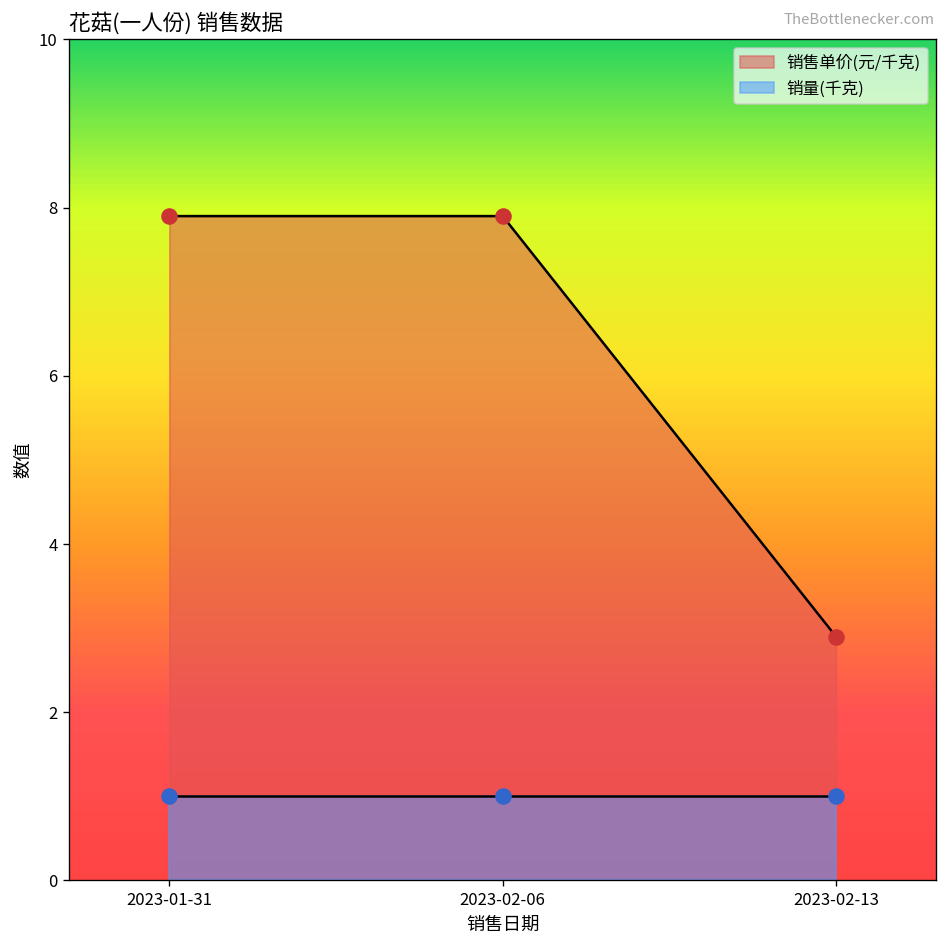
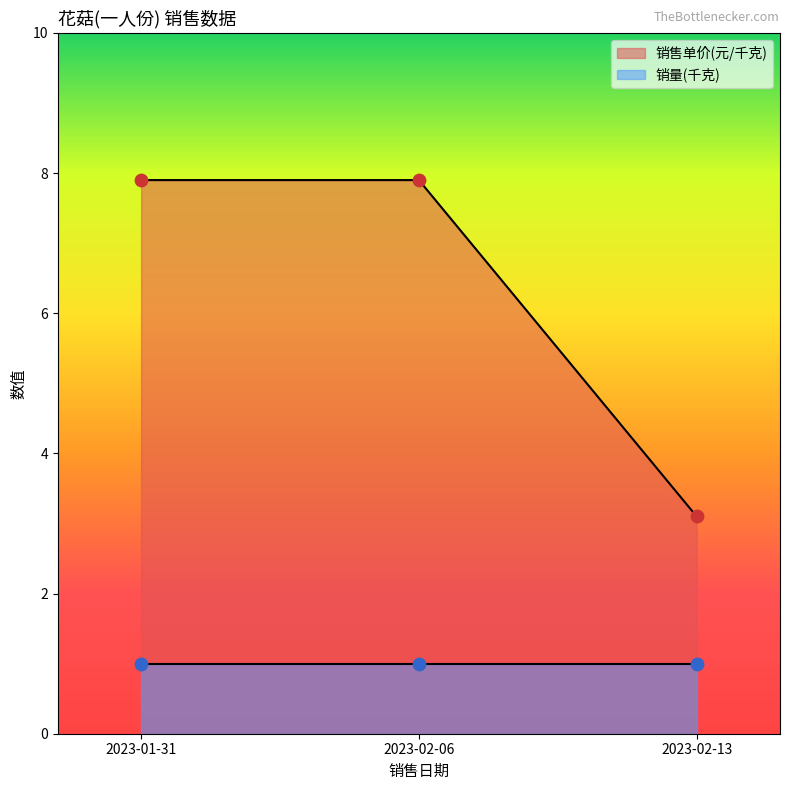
销售单价(元/千克), 2023-02-13: 2.9 -> 3.1
